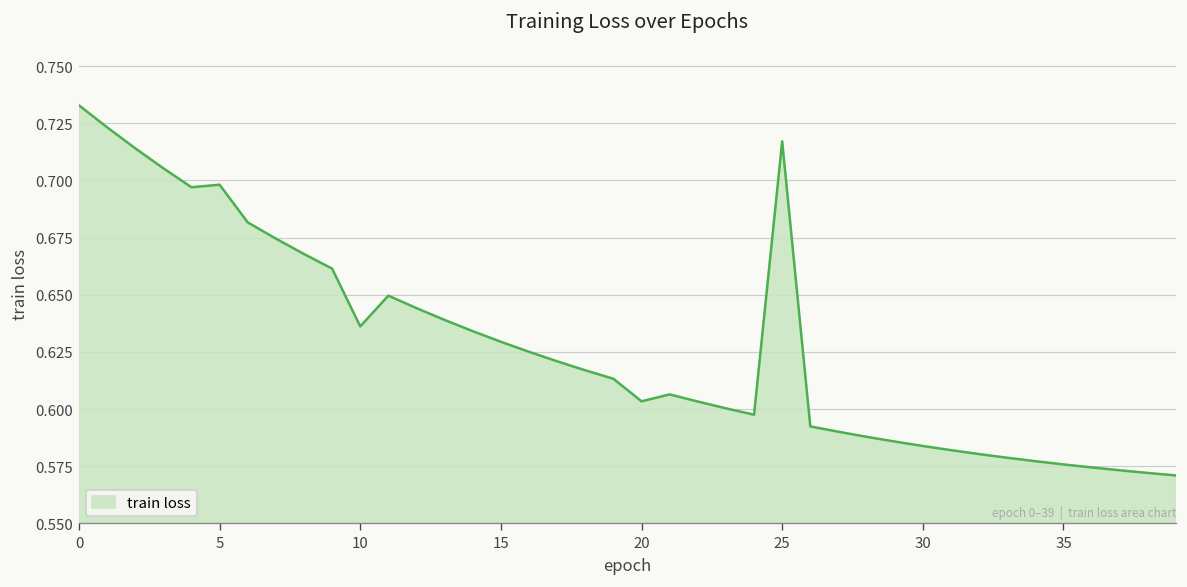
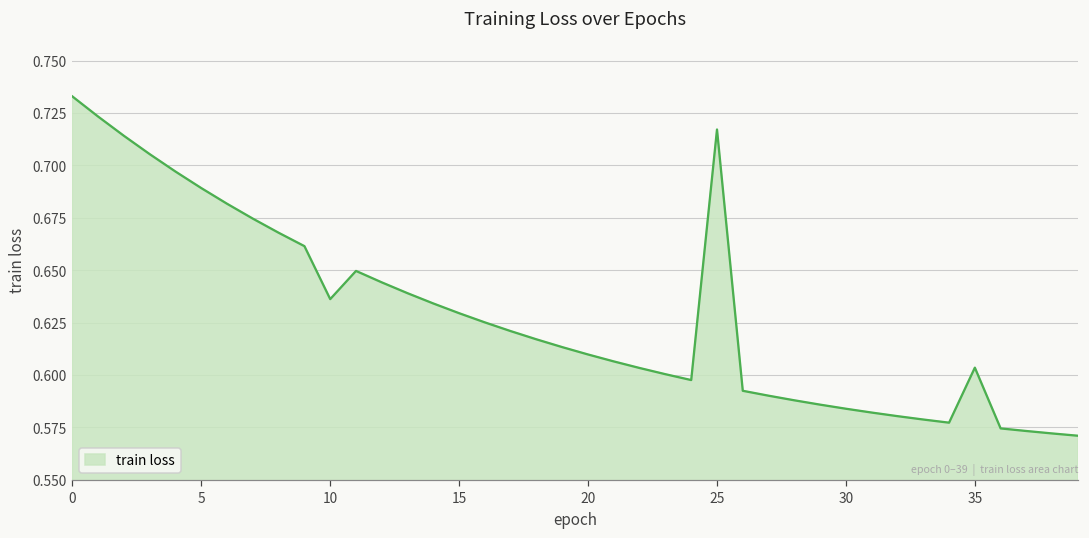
5: 0.698 -> 0.689
20: 0.603 -> 0.610
35: 0.576 -> 0.603
